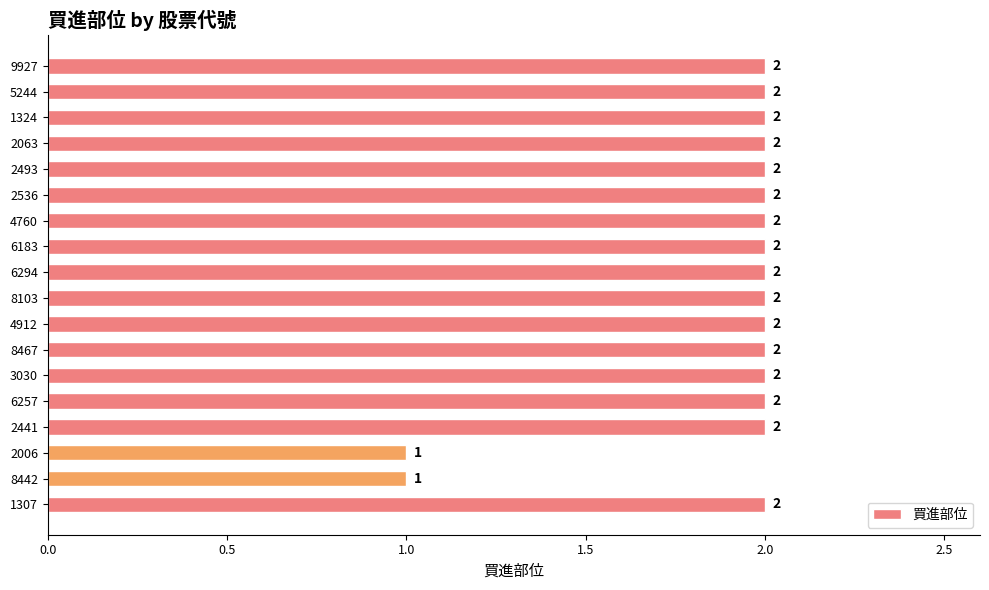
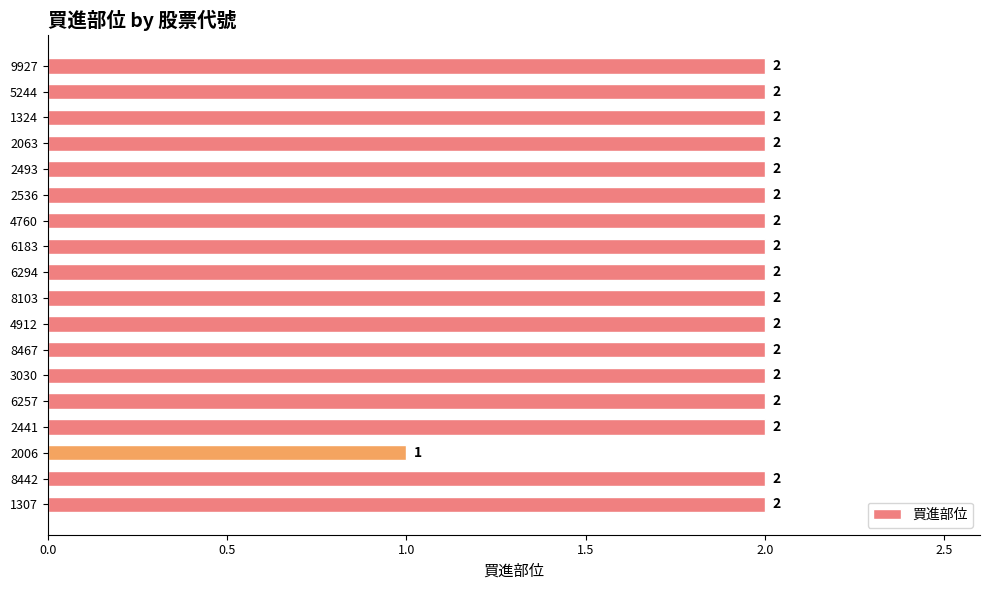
8442: 1 -> 2
